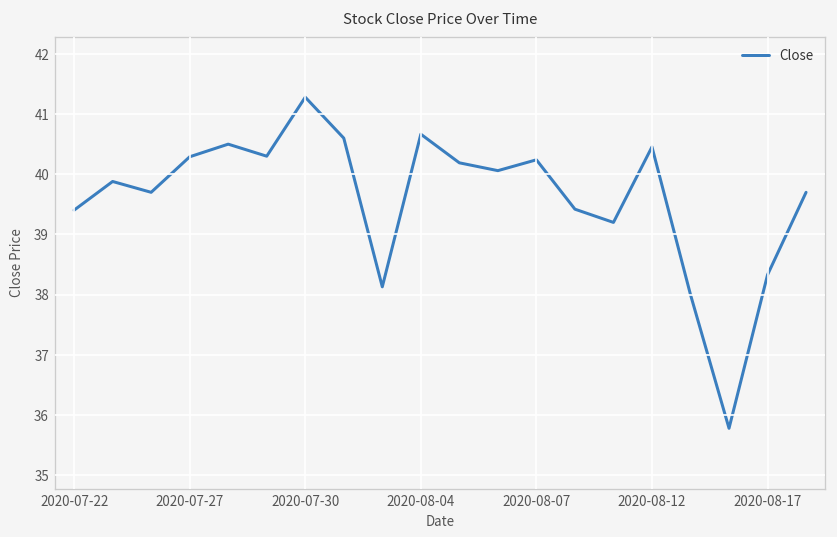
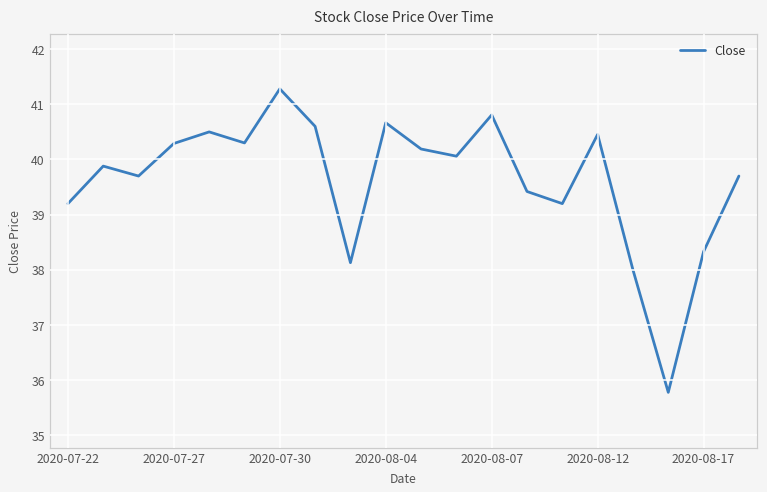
2020-07-22: 39.4 -> 39.2
2020-08-07: 40.2 -> 40.8
